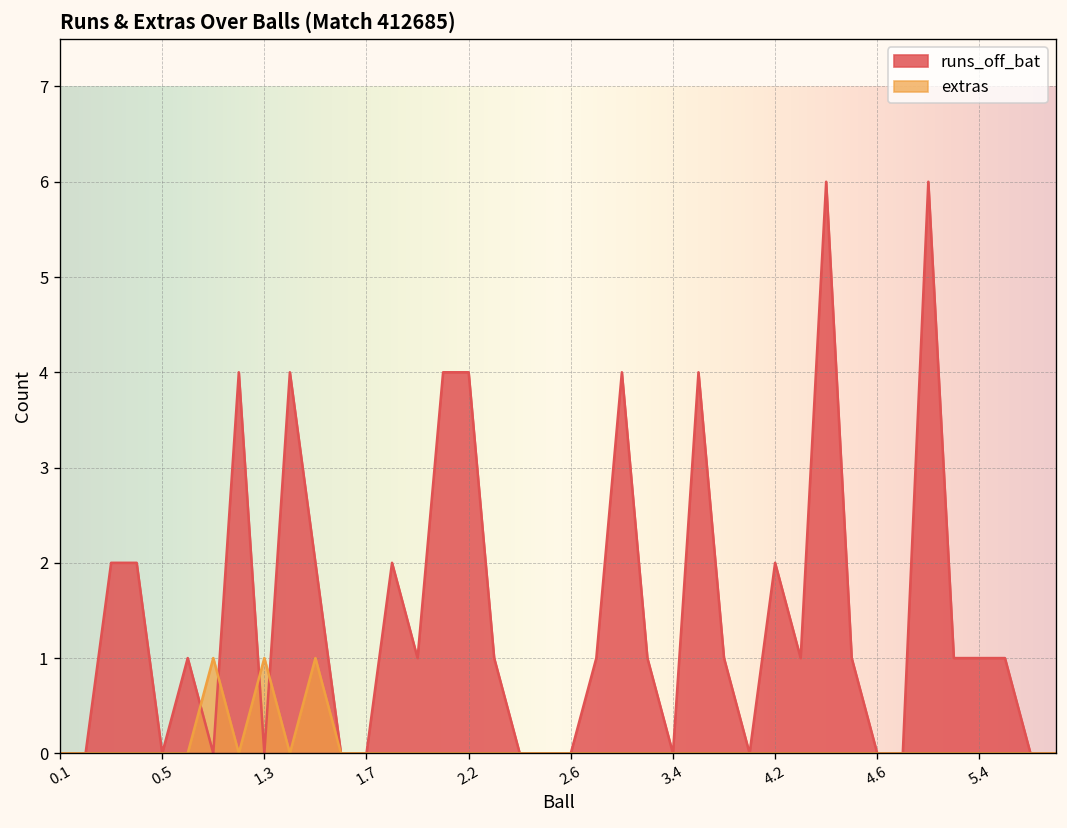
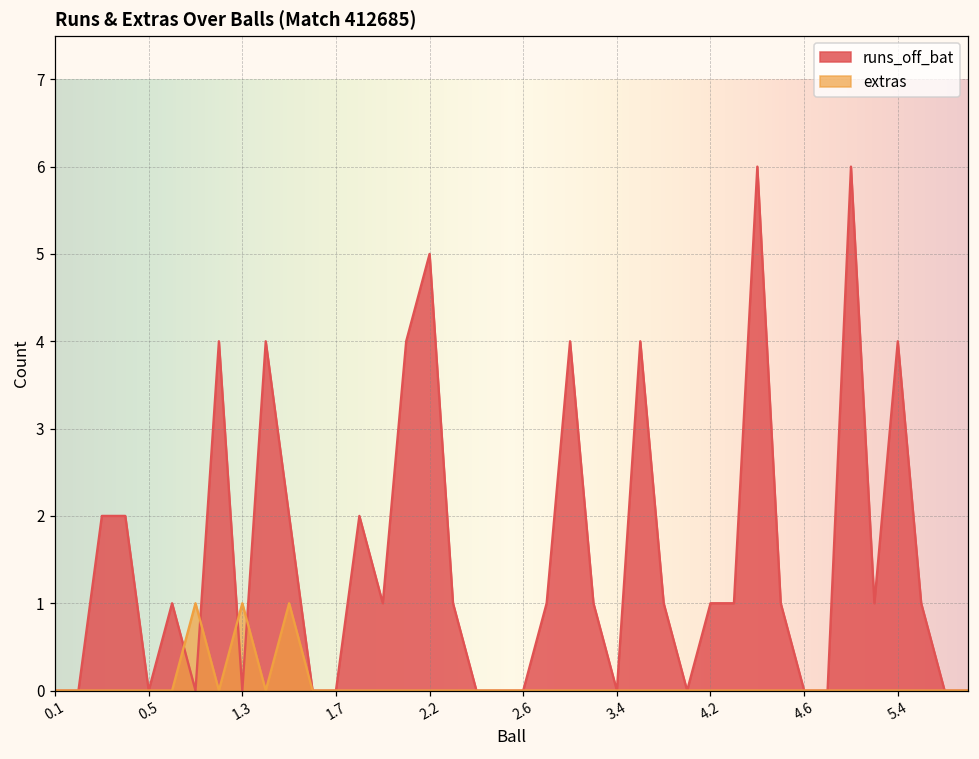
runs_off_bat, 2.2: 4 -> 5
runs_off_bat, 4.2: 2 -> 1
runs_off_bat, 5.4: 1 -> 4
